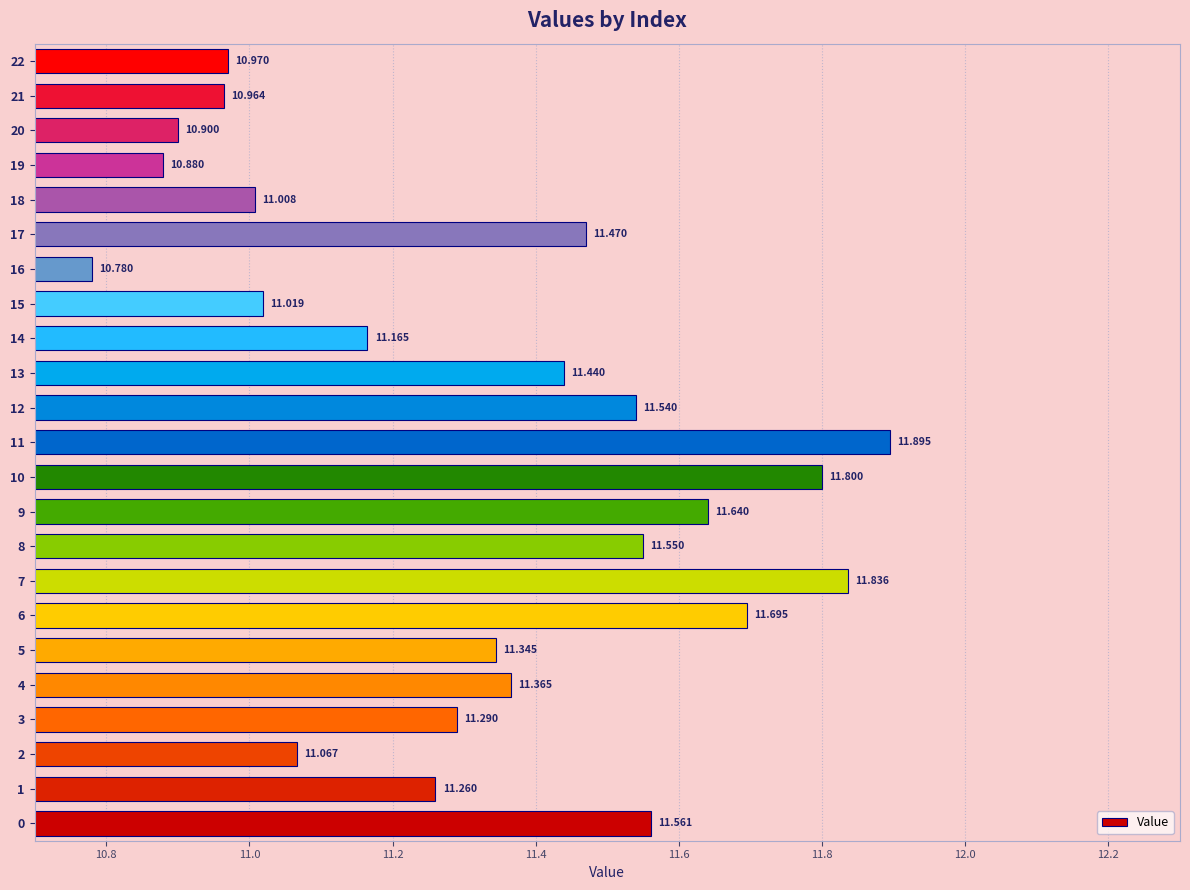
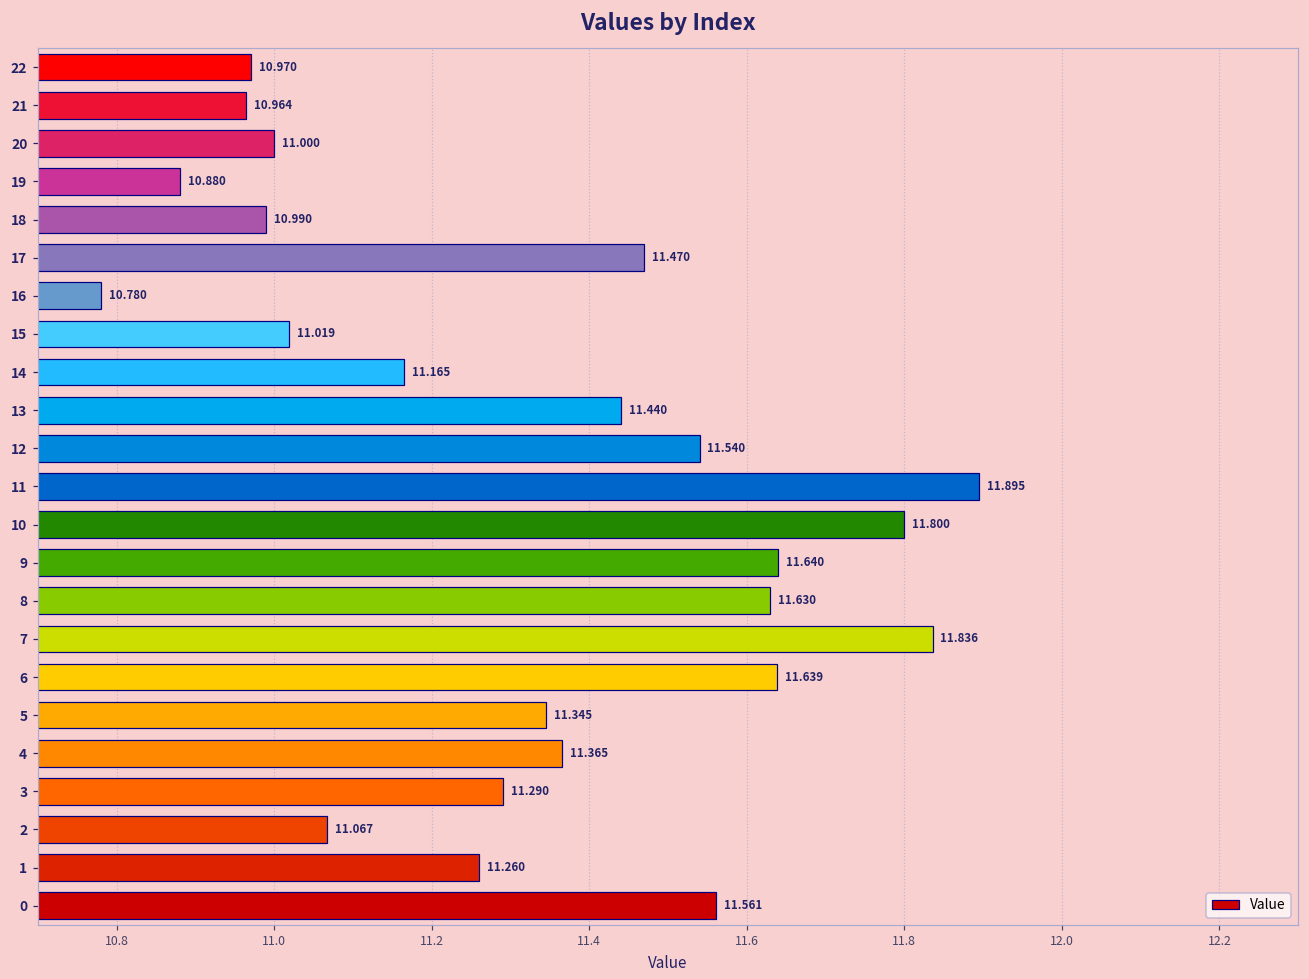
20: 10.900 -> 11.000
18: 11.008 -> 10.990
8: 11.550 -> 11.630
6: 11.695 -> 11.639
